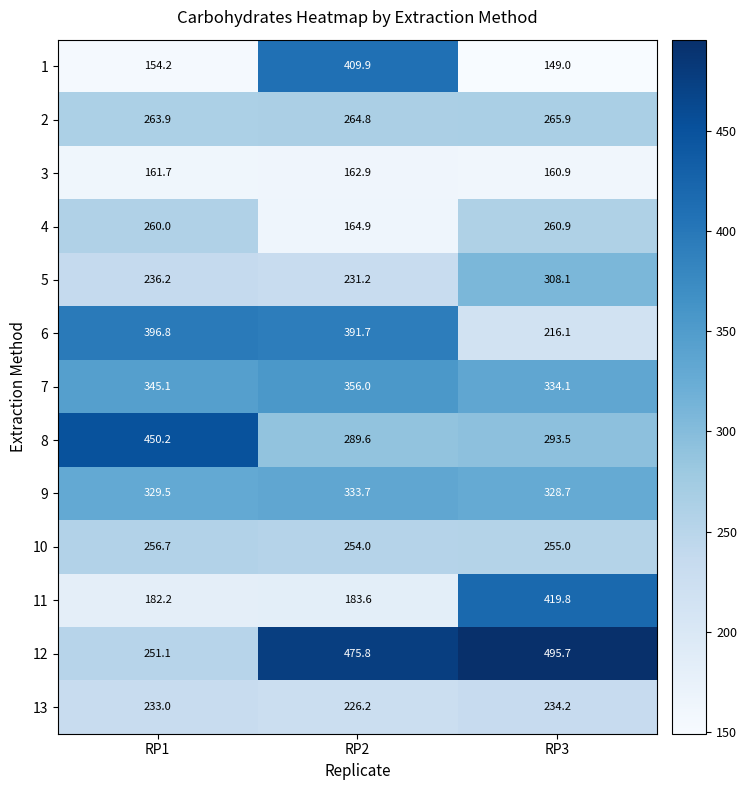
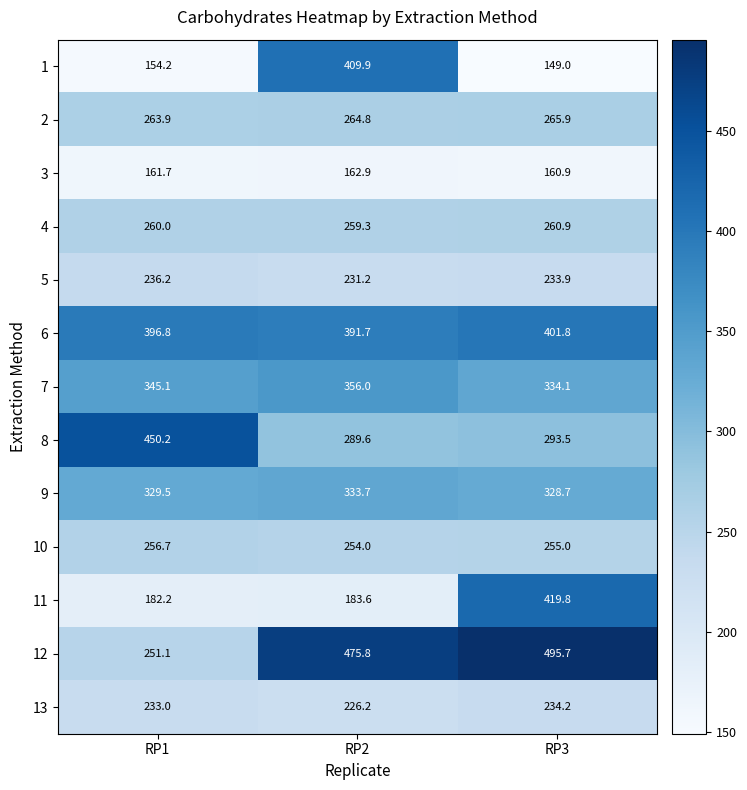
4, RP2: 164.9 -> 259.3
5, RP3: 308.1 -> 233.9
6, RP3: 216.1 -> 401.8
